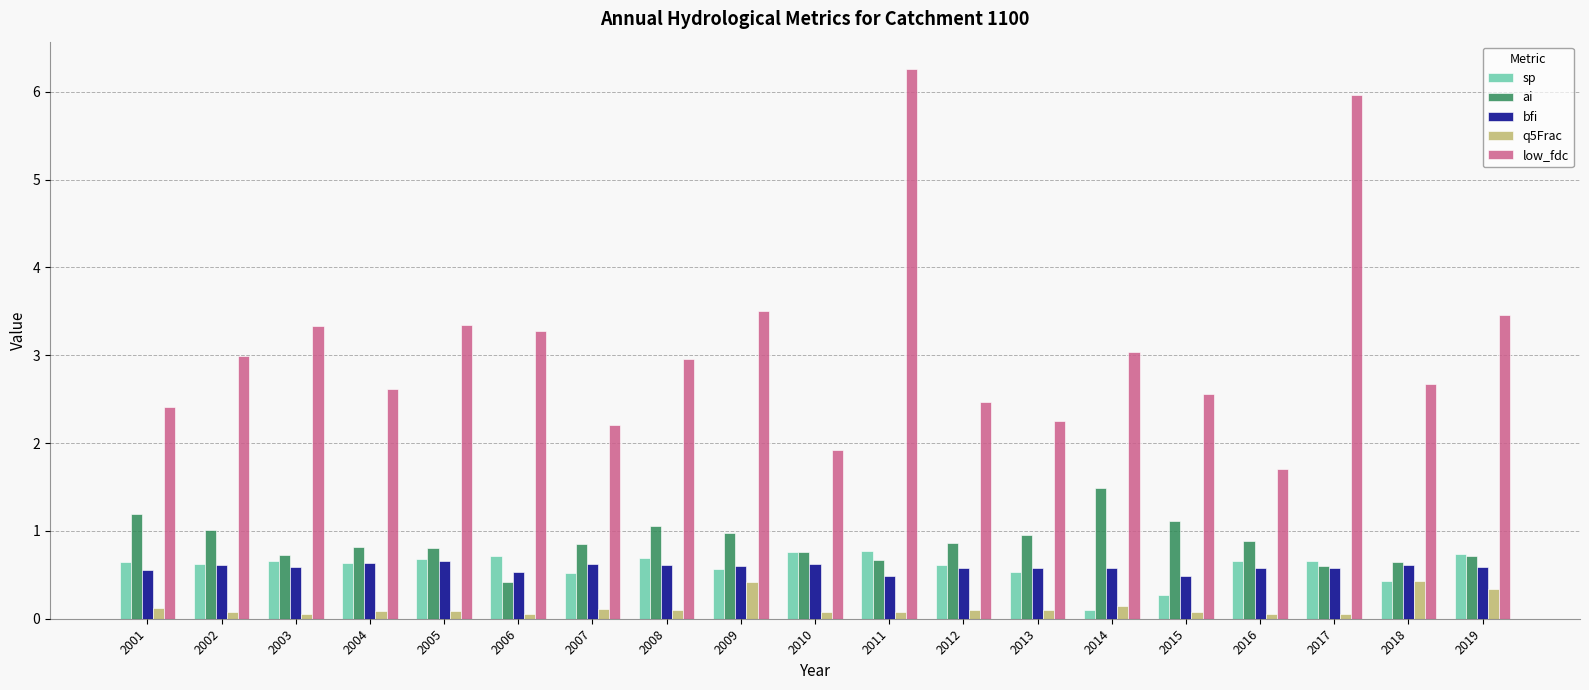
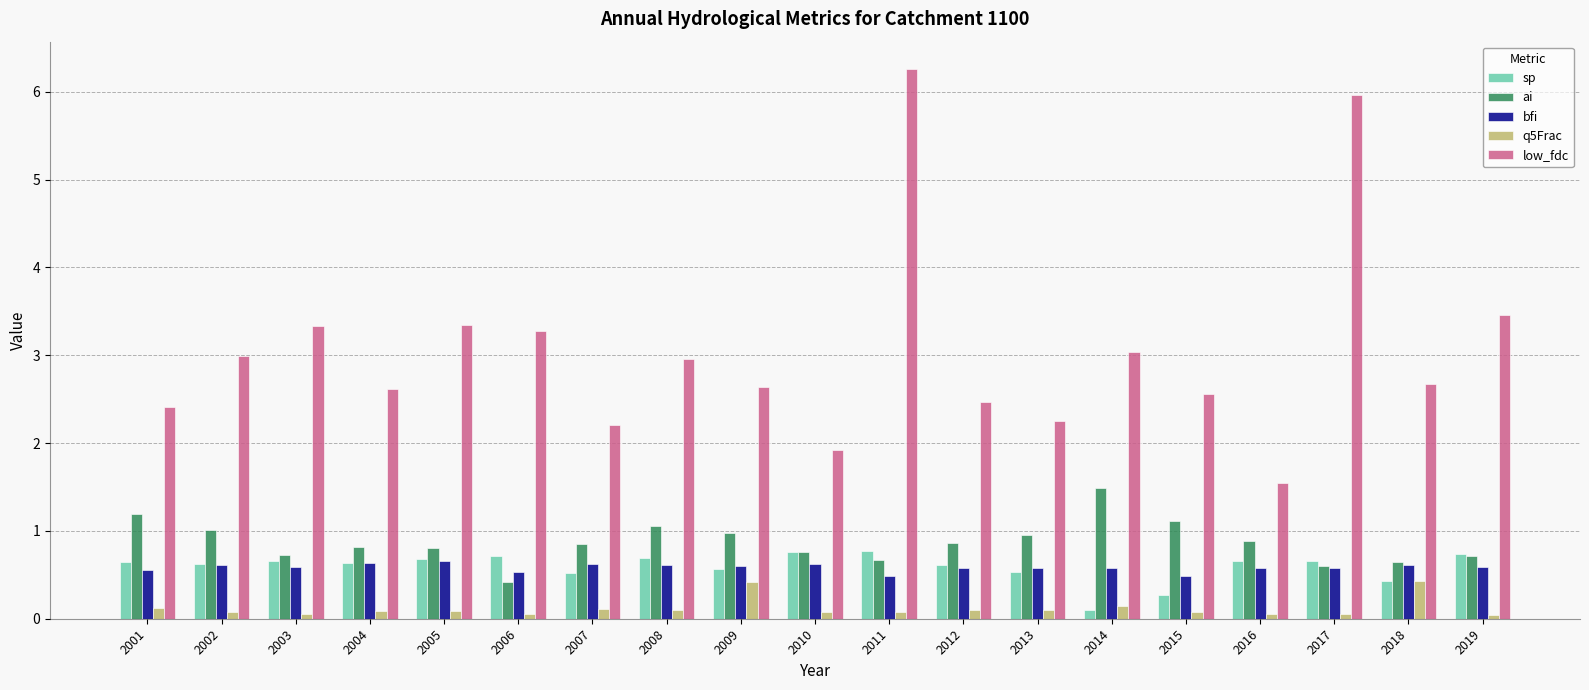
low_fdc, 2009: 3.5 -> 2.6
low_fdc, 2016: 1.7 -> 1.5
q5Frac, 2019: 0.3 -> 0.0
